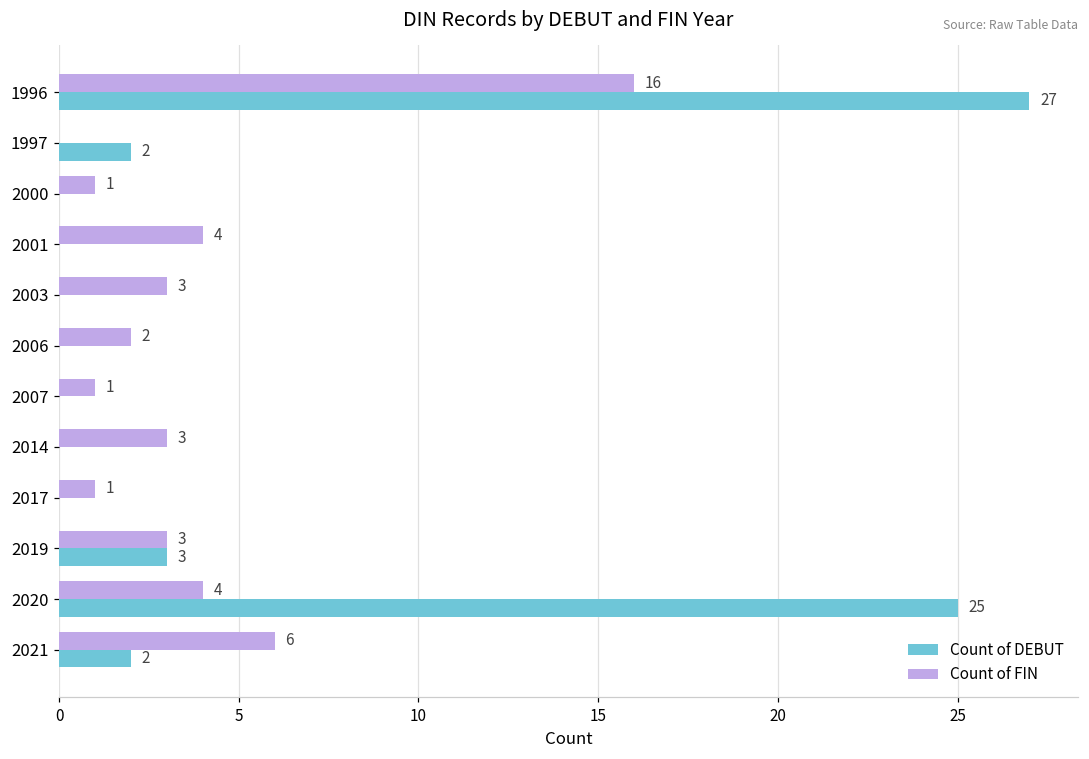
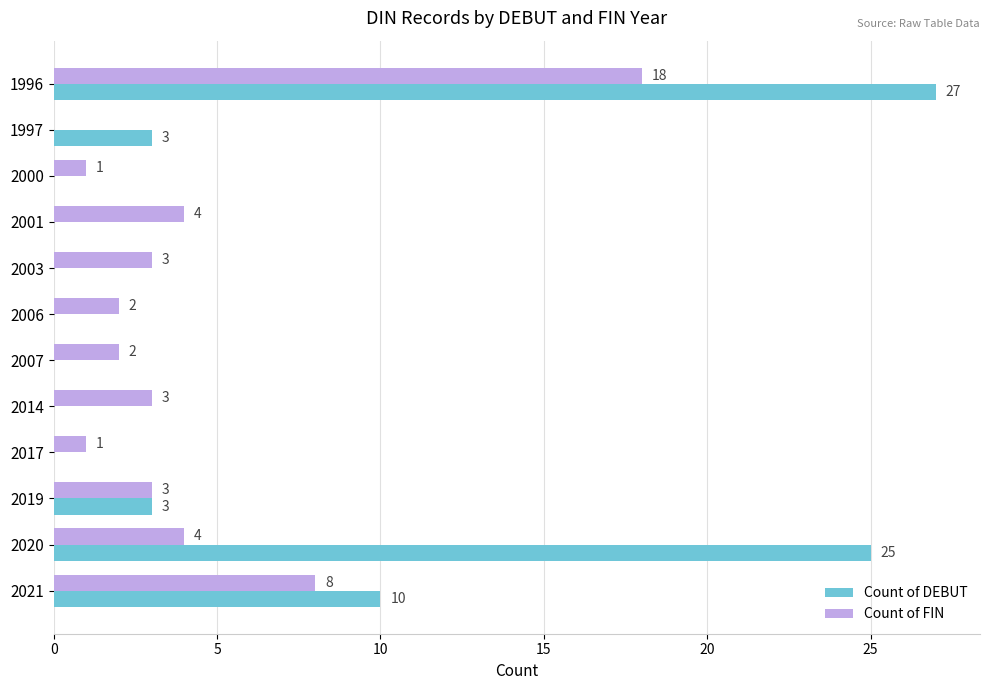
Count of FIN, 1996: 16 -> 18
Count of DEBUT, 1997: 2 -> 3
Count of FIN, 2007: 1 -> 2
Count of FIN, 2021: 6 -> 8
Count of DEBUT, 2021: 2 -> 10
